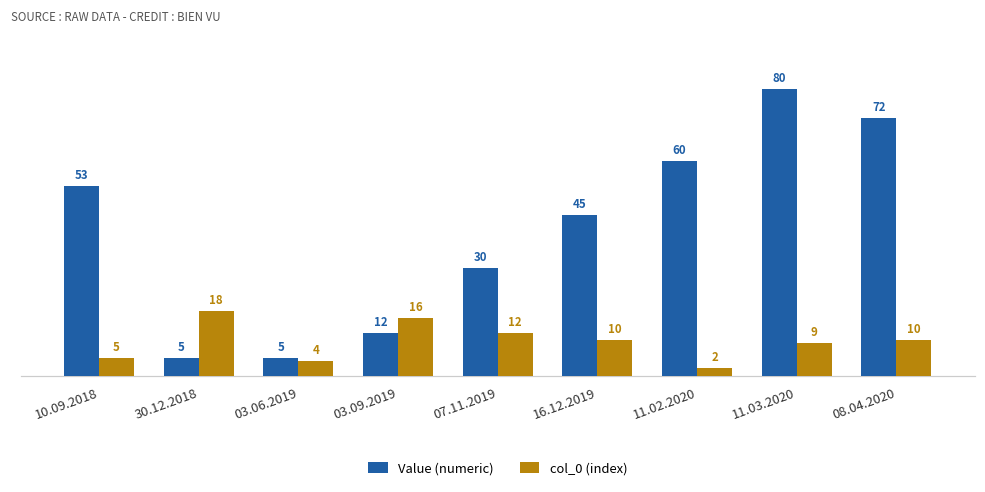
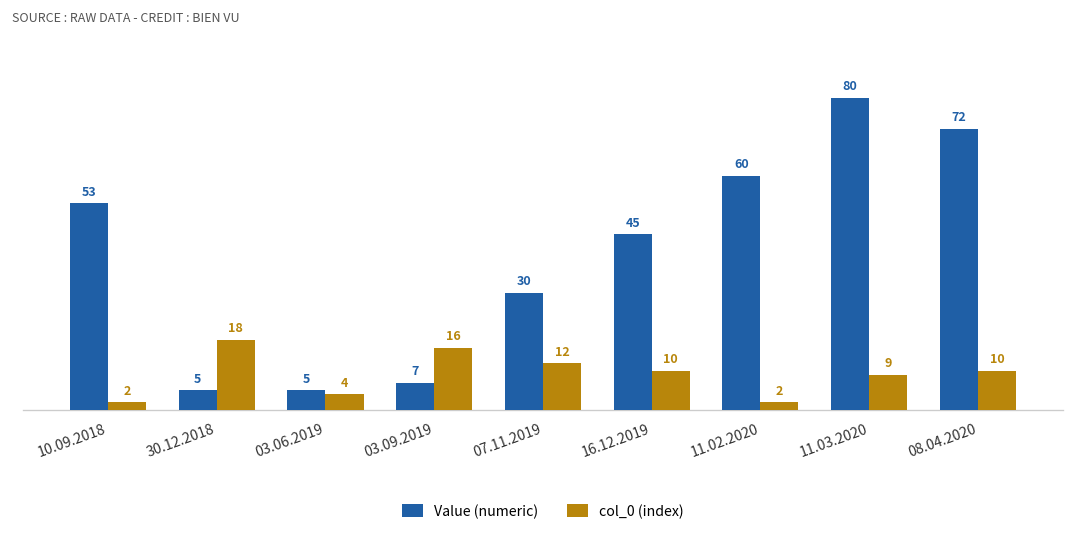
col_0 (index), 10.09.2018: 5 -> 2
Value (numeric), 03.09.2019: 12 -> 7
